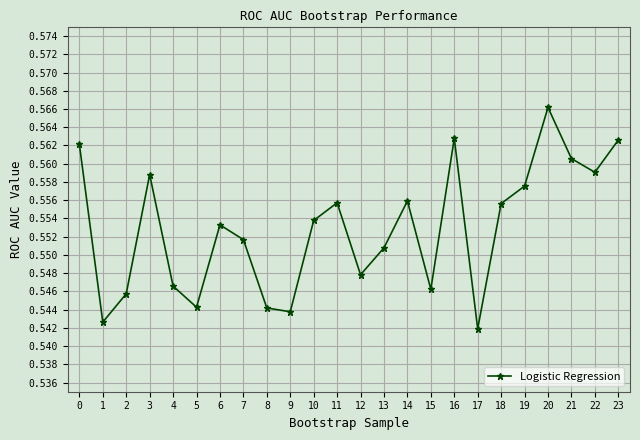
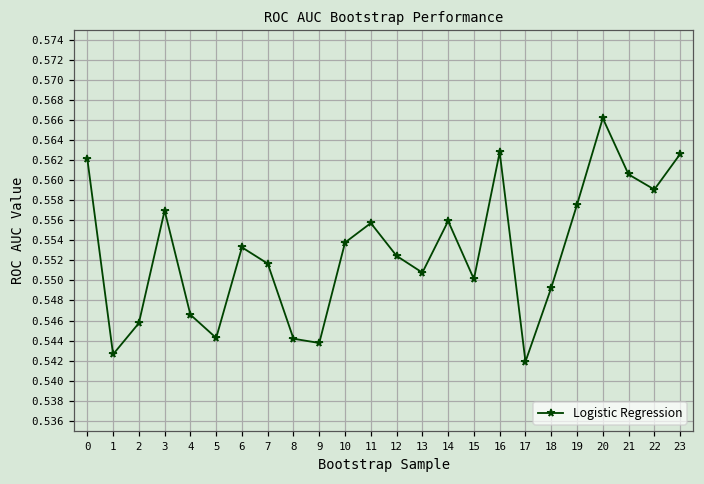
3: 0.559 -> 0.557
12: 0.548 -> 0.552
15: 0.546 -> 0.550
18: 0.556 -> 0.549
